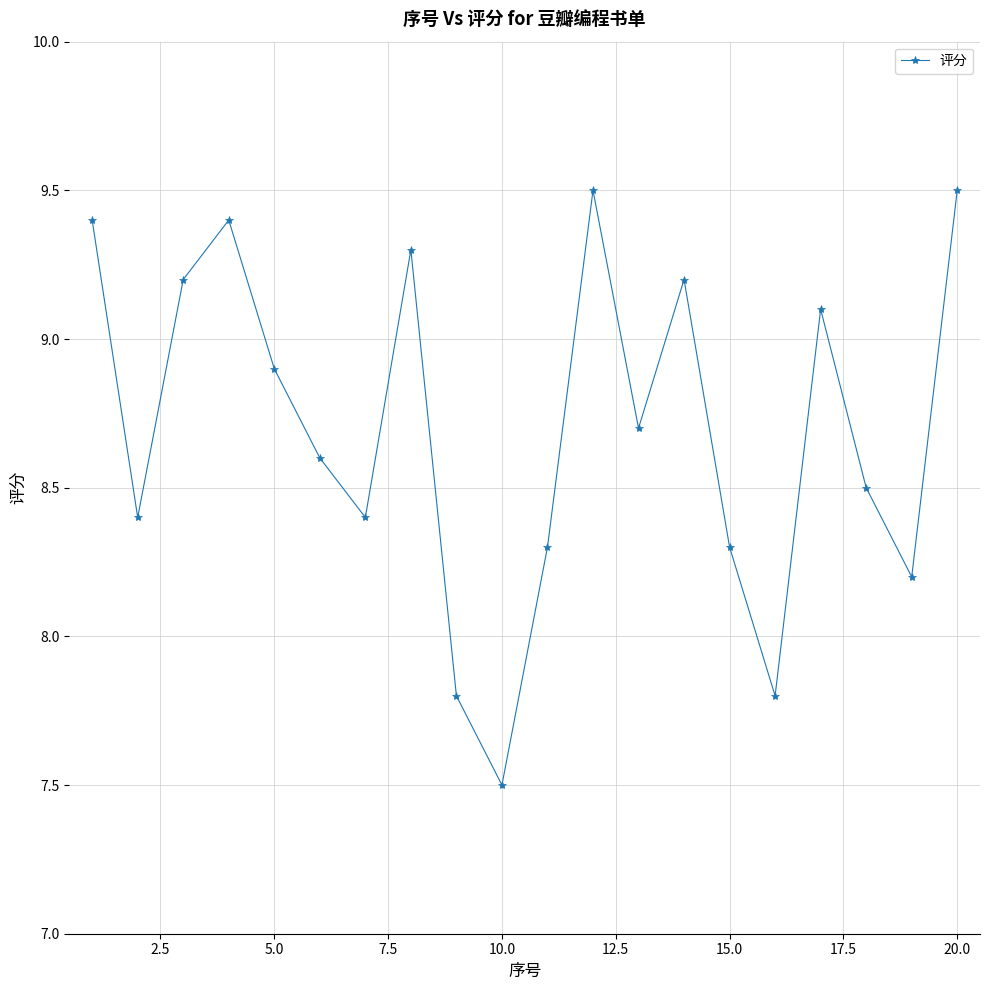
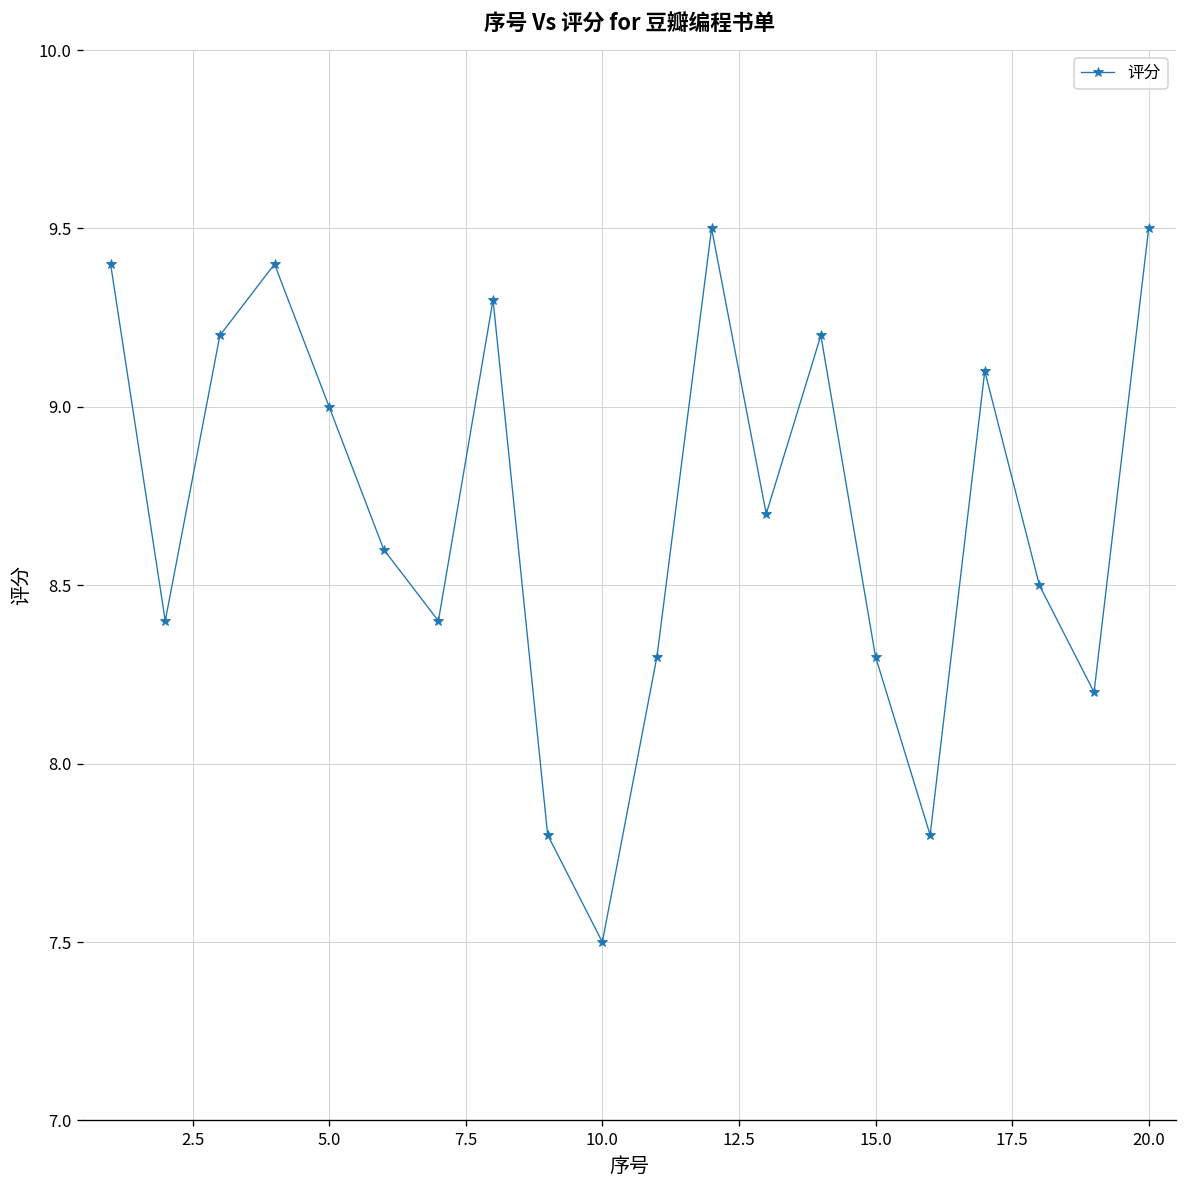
5.0: 8.9 -> 9.0
